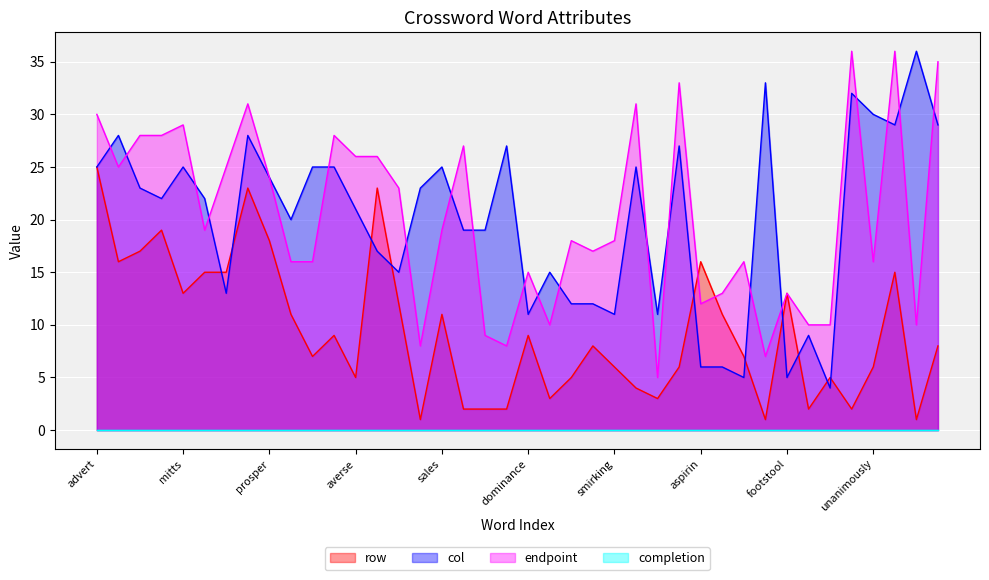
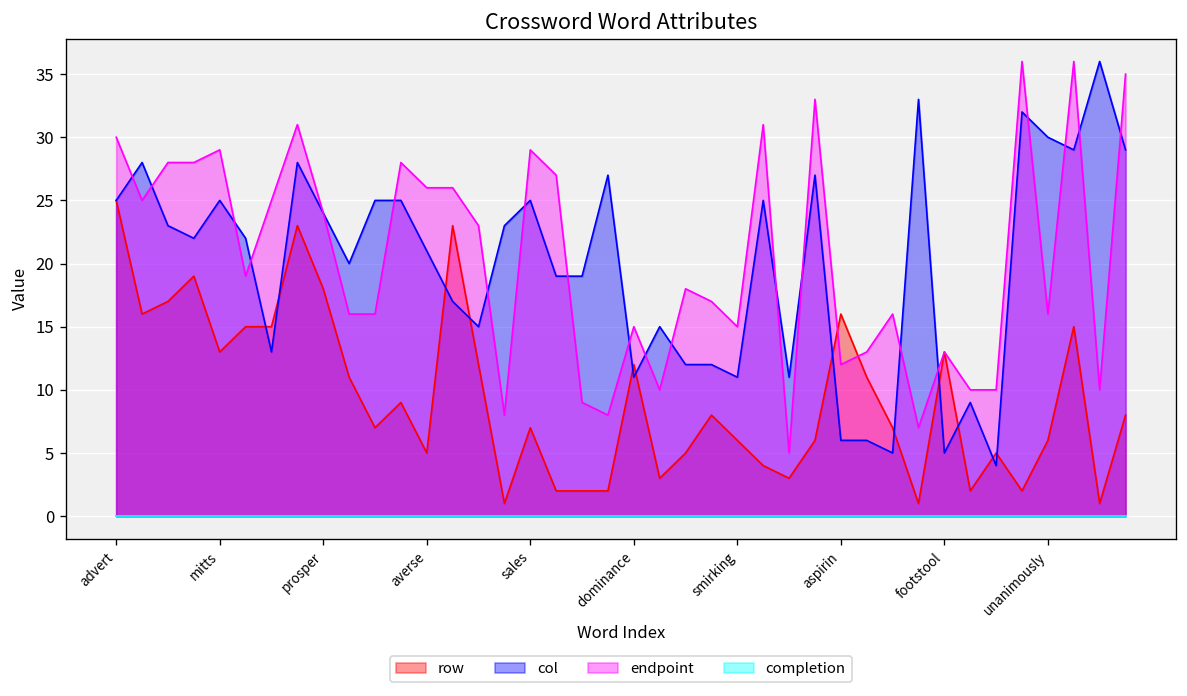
row, sales: 11 -> 7
endpoint, sales: 19 -> 29
row, dominance: 9 -> 12
endpoint, smirking: 18 -> 15
